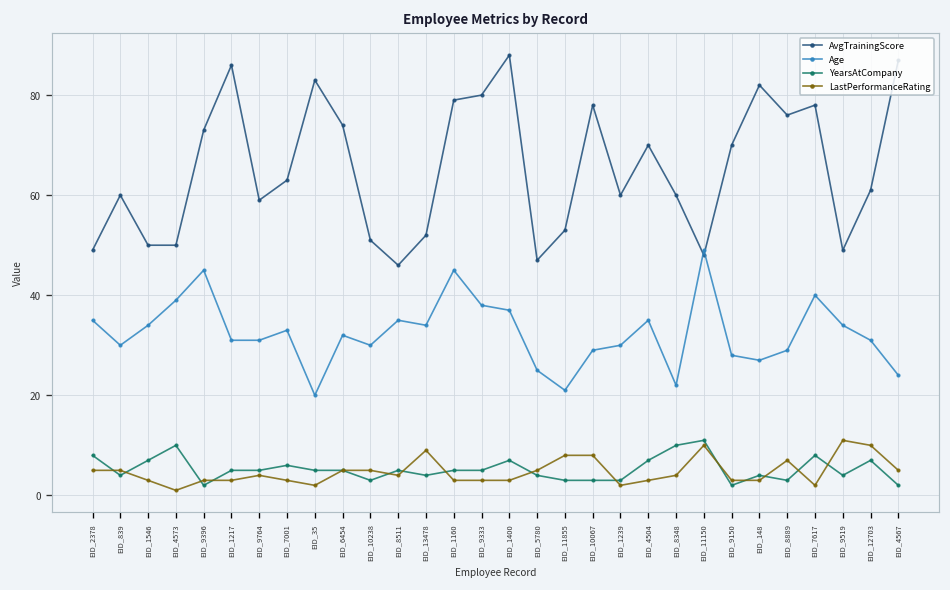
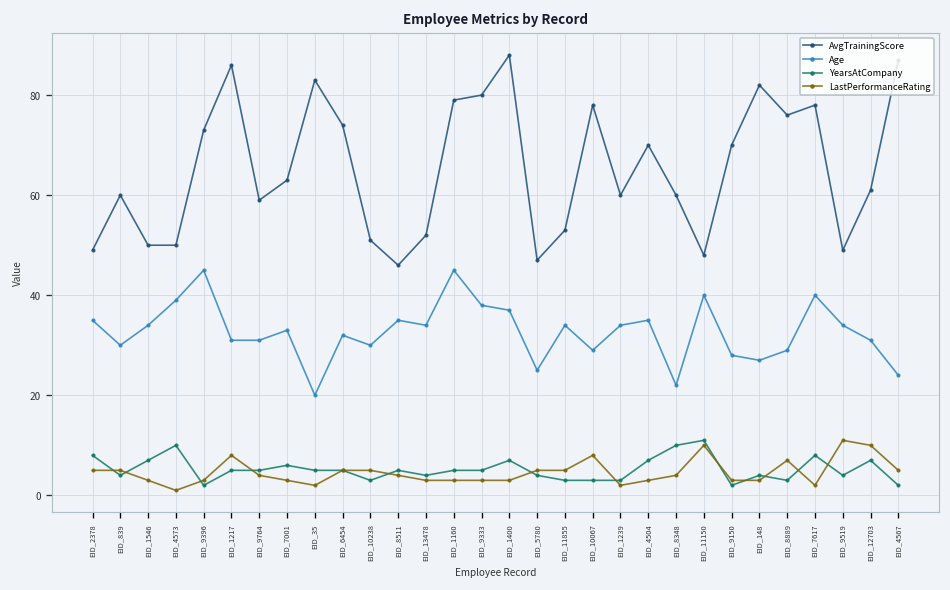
LastPerformanceRating, EID_1217: 3 -> 8
LastPerformanceRating, EID_13478: 9 -> 3
Age, EID_11855: 21 -> 34
LastPerformanceRating, EID_11855: 8 -> 5
Age, EID_1239: 30 -> 34
Age, EID_11150: 49 -> 40
